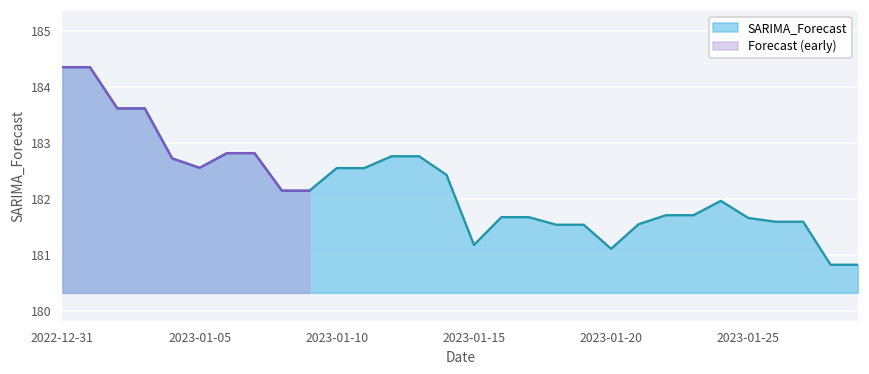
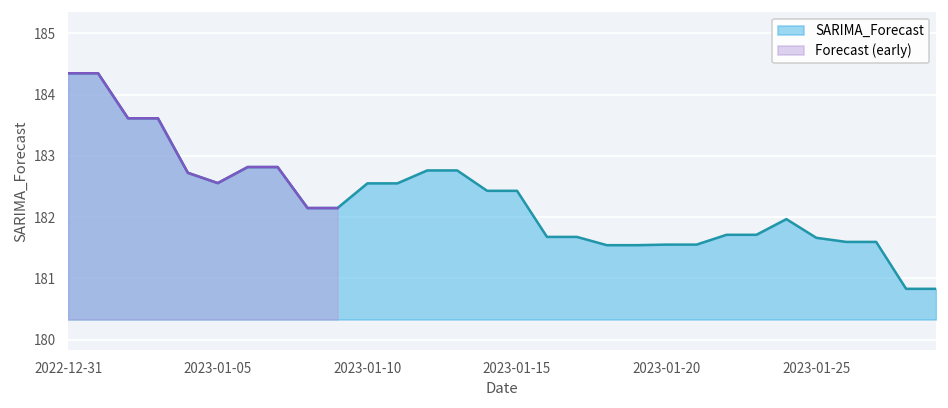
SARIMA_Forecast, 2023-01-15: 181.2 -> 182.4
SARIMA_Forecast, 2023-01-20: 181.1 -> 181.6
